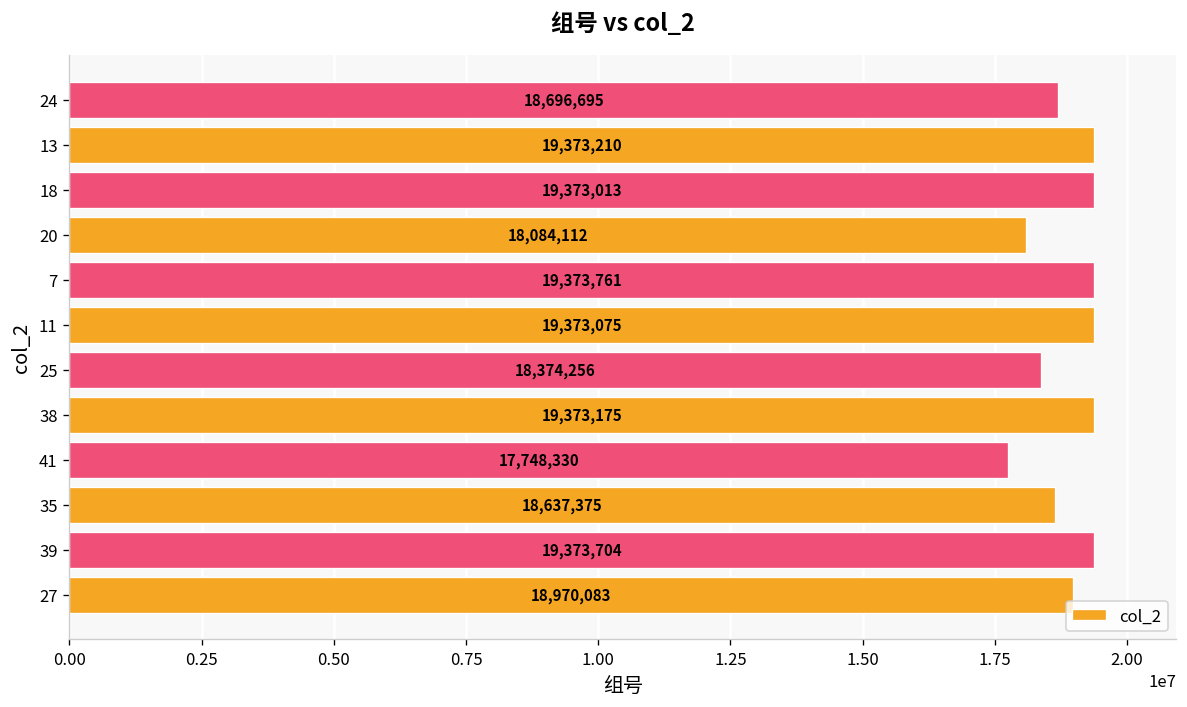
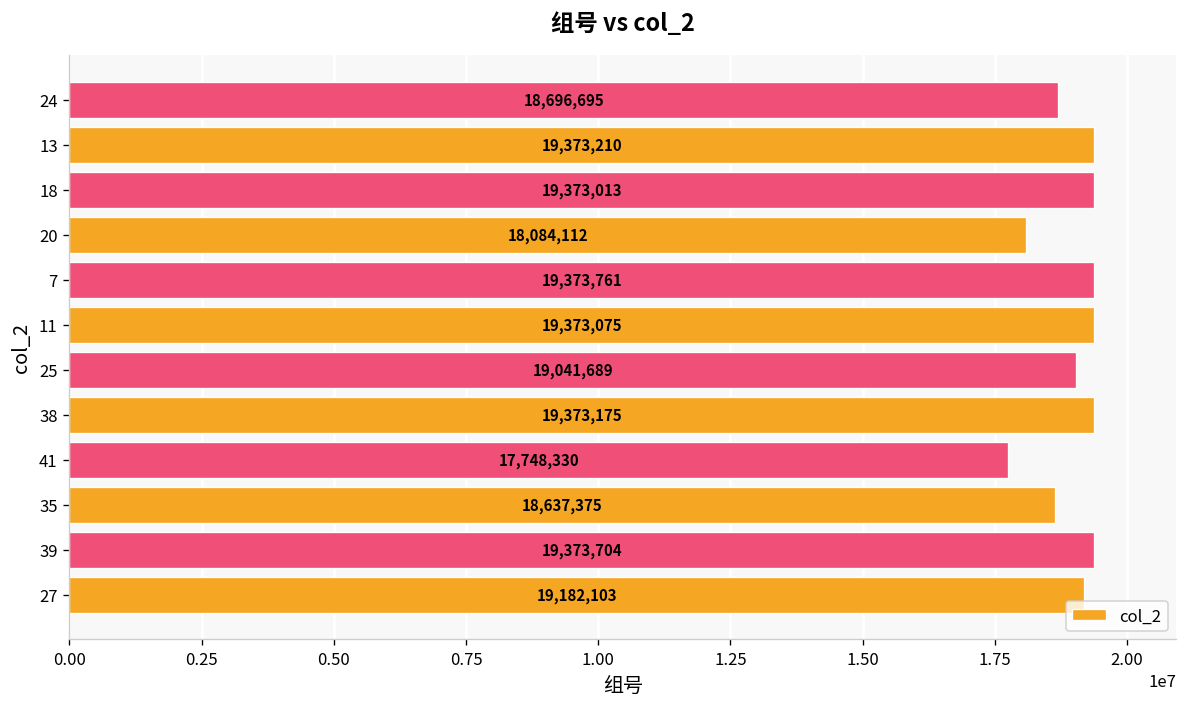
25: 18,374,256 -> 19,041,689
27: 18,970,083 -> 19,182,103
